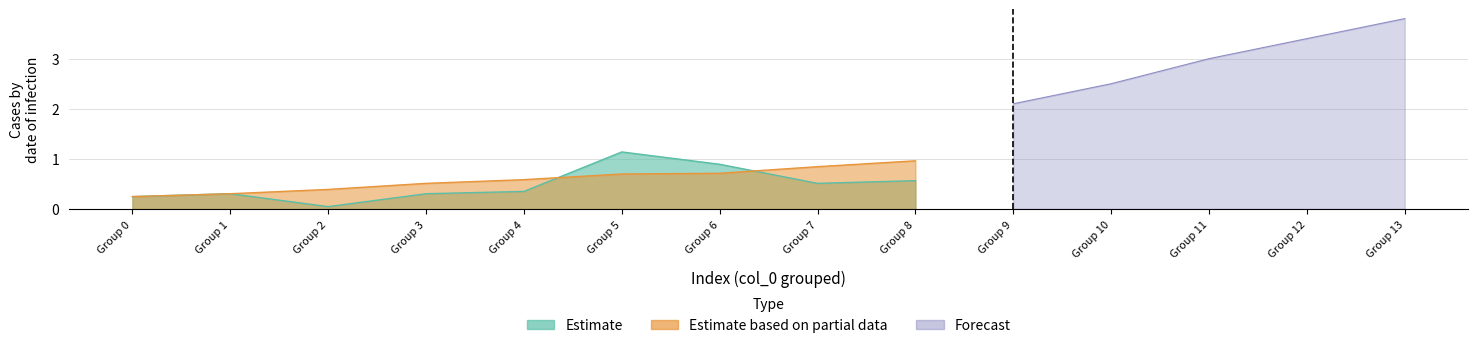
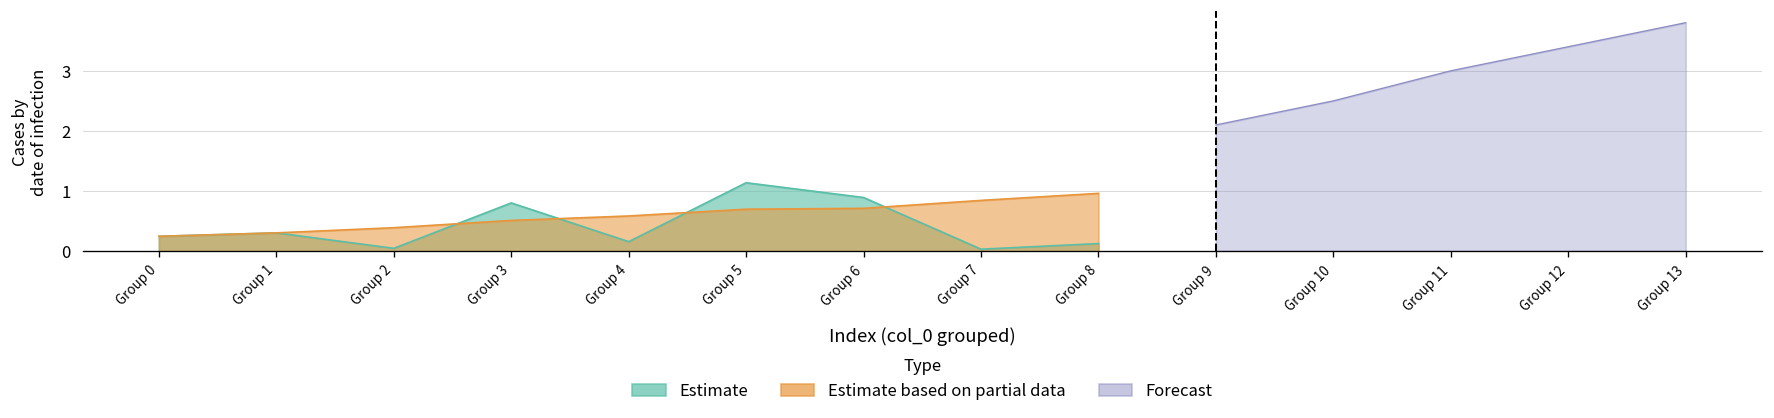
Estimate, Group 3: 0.3 -> 0.8
Estimate, Group 4: 0.4 -> 0.2
Estimate, Group 7: 0.5 -> 0.0
Estimate, Group 8: 0.6 -> 0.1
